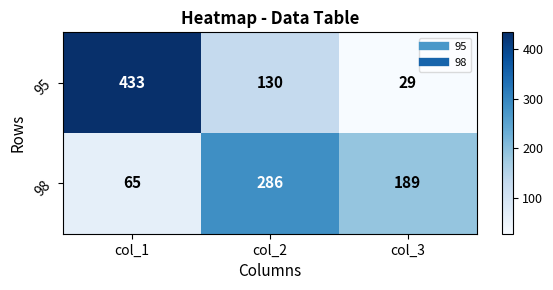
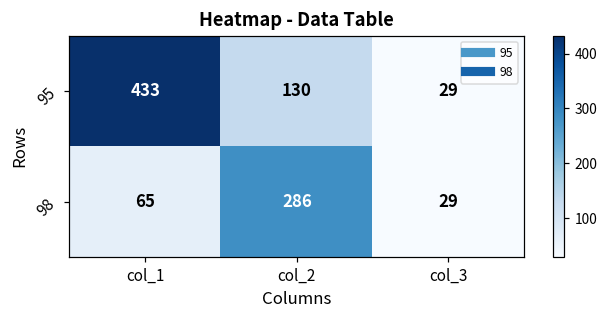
98, col_3: 189 -> 29
